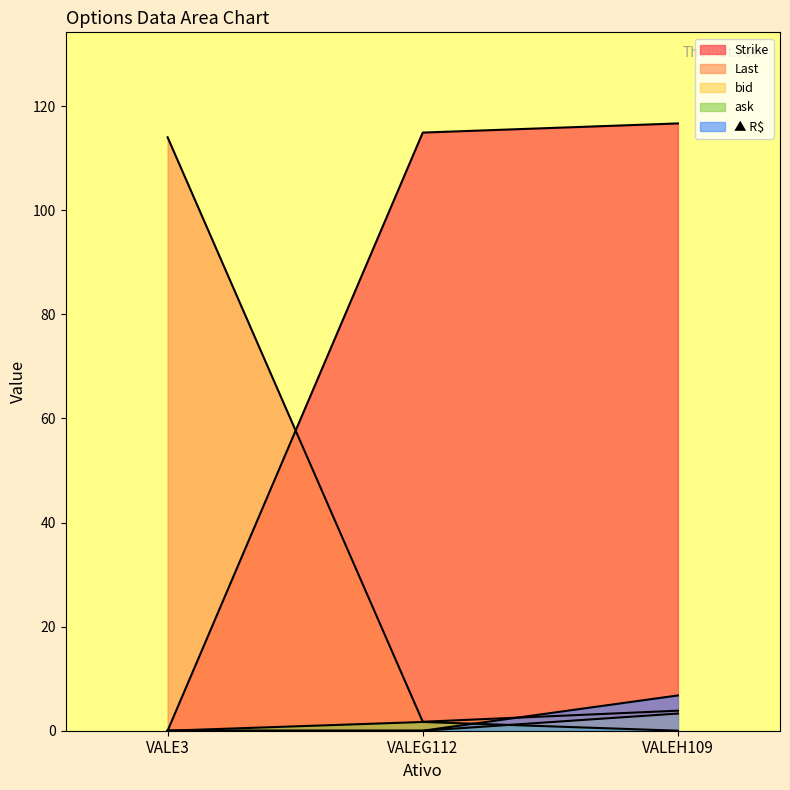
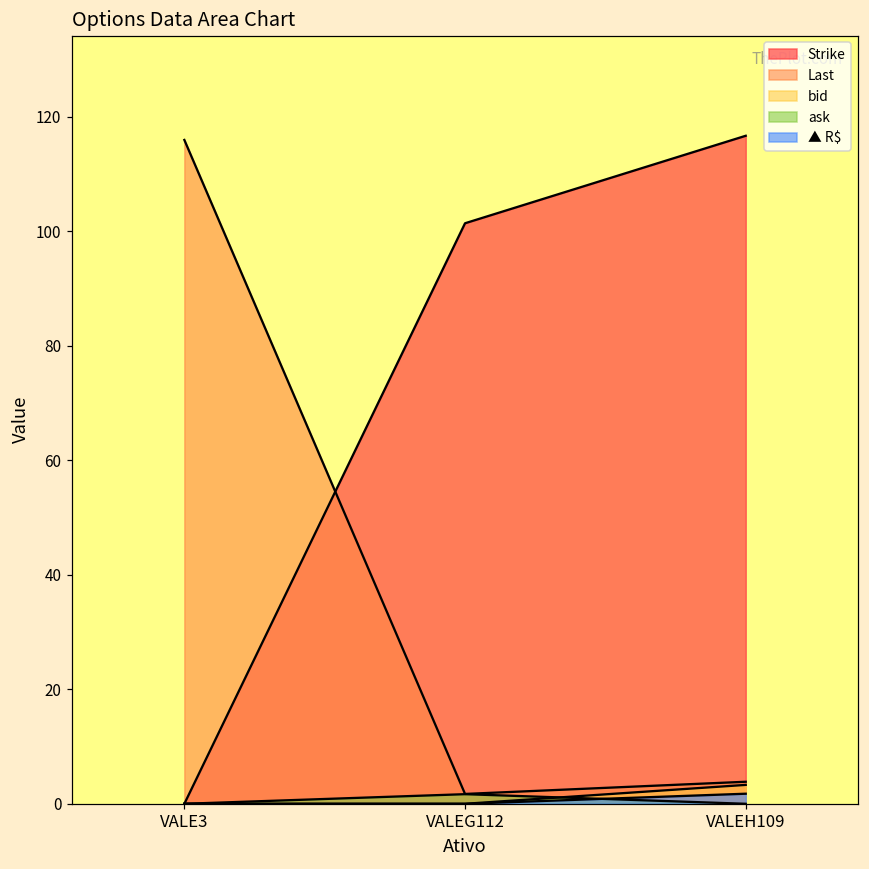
Last, VALE3: 114 -> 116
Strike, VALEG112: 115 -> 101
▲ R$, VALEH109: 7 -> 2
